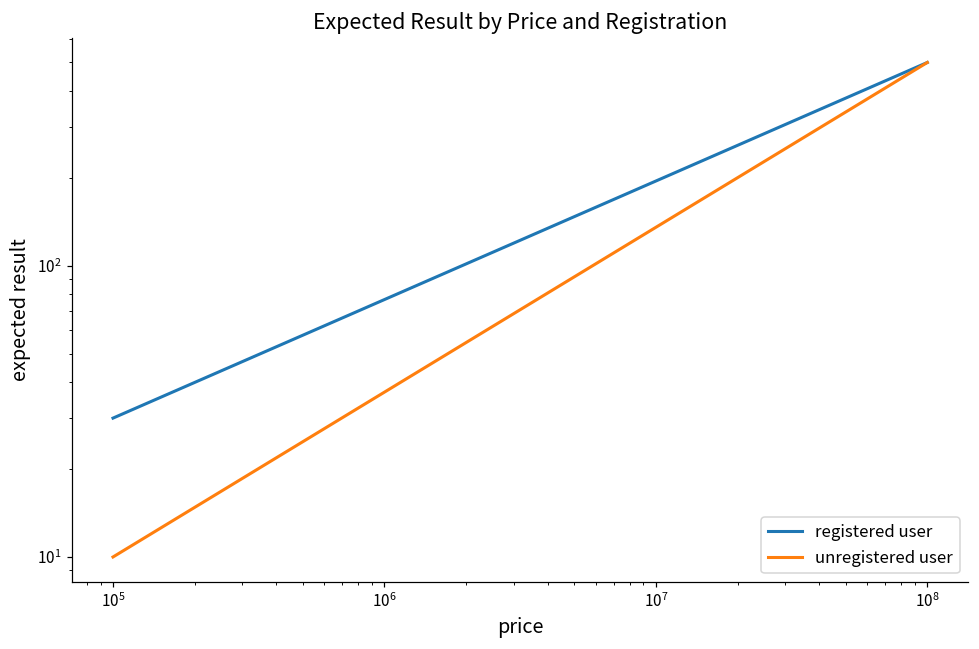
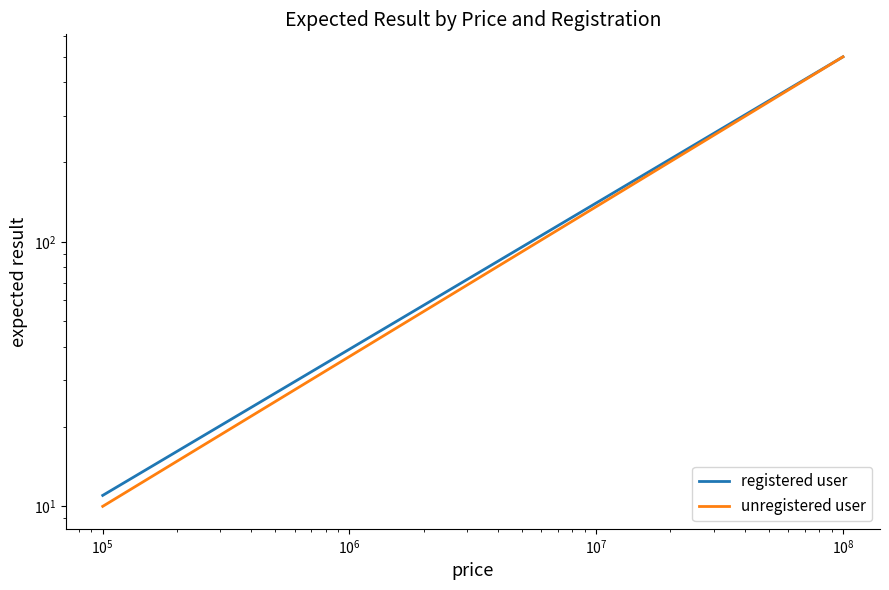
registered user, 10^5: 30 -> 11
